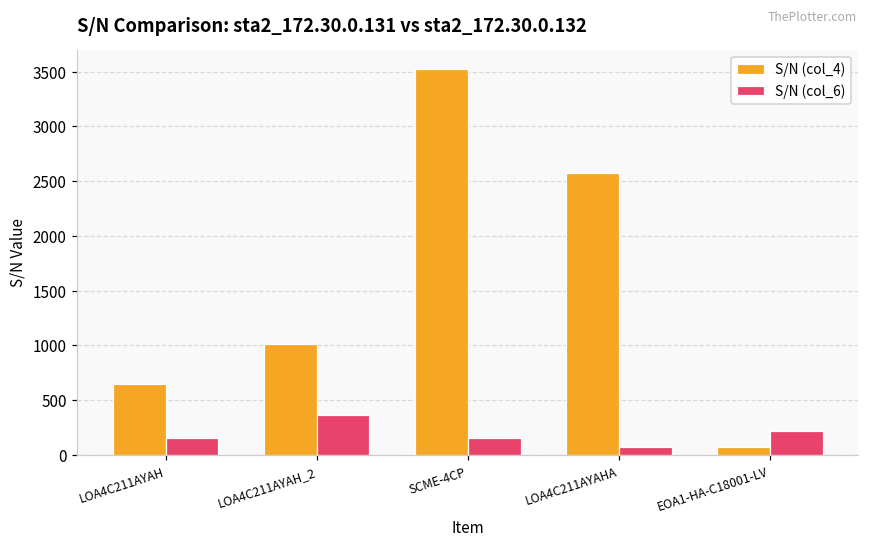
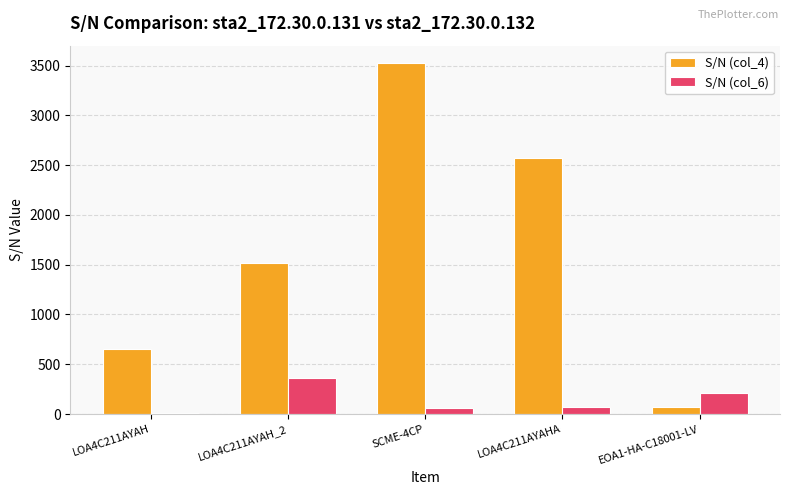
S/N (col_6), LOA4C211AYAH: 200 -> 0
S/N (col_4), LOA4C211AYAH_2: 1000 -> 1500
S/N (col_6), SCME-4CP: 200 -> 100
